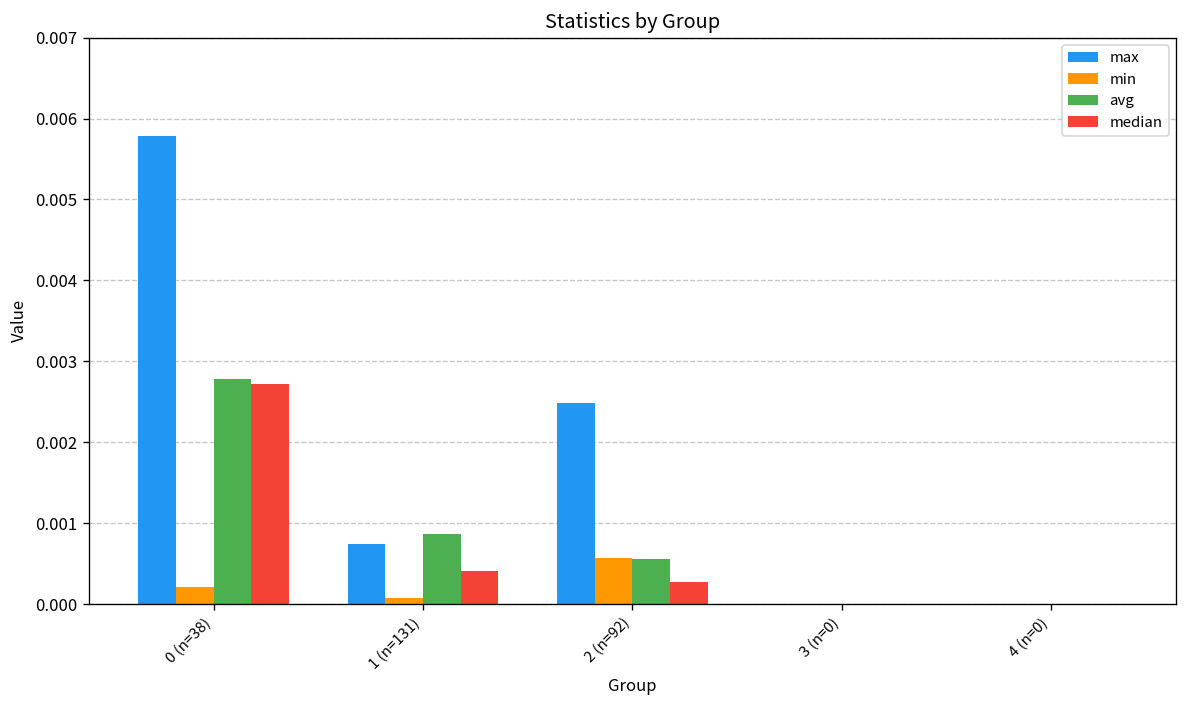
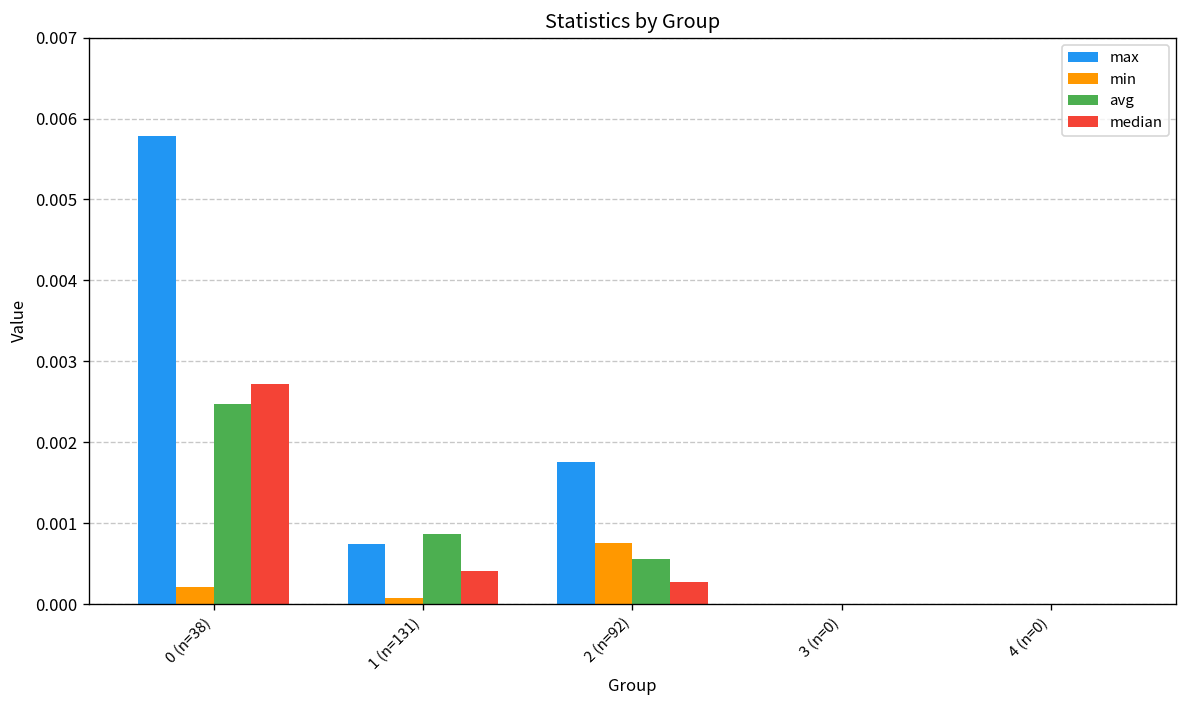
avg, 0 (n=38): 0.0028 -> 0.0025
max, 2 (n=92): 0.0025 -> 0.0018
min, 2 (n=92): 0.0006 -> 0.0007
